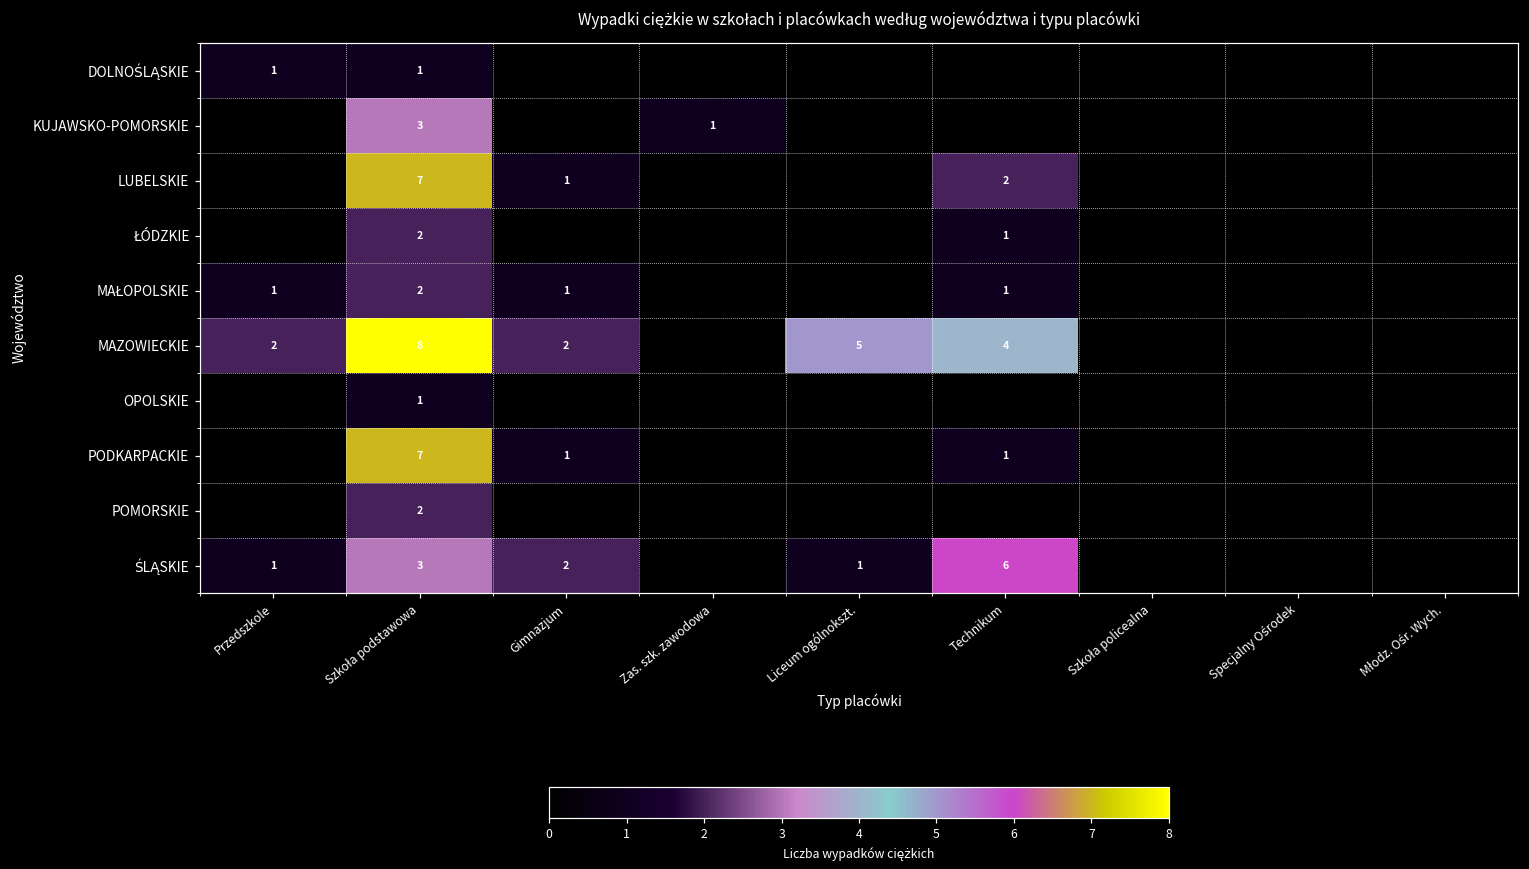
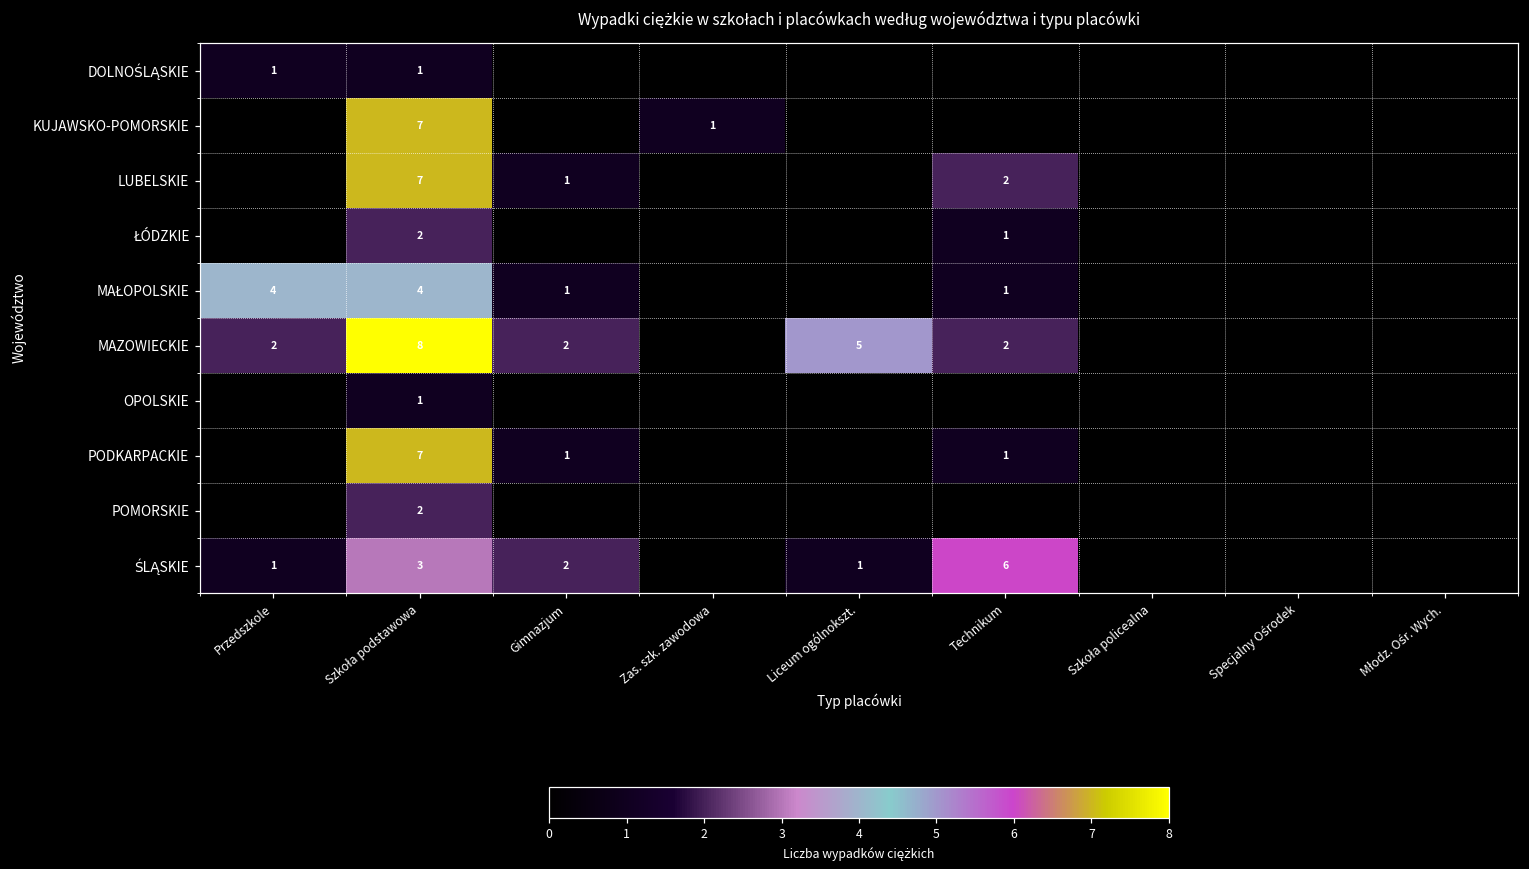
KUJAWSKO-POMORSKIE, Szkoła podstawowa: 3 -> 7
MAŁOPOLSKIE, Przedszkole: 1 -> 4
MAŁOPOLSKIE, Szkoła podstawowa: 2 -> 4
MAZOWIECKIE, Technikum: 4 -> 2
